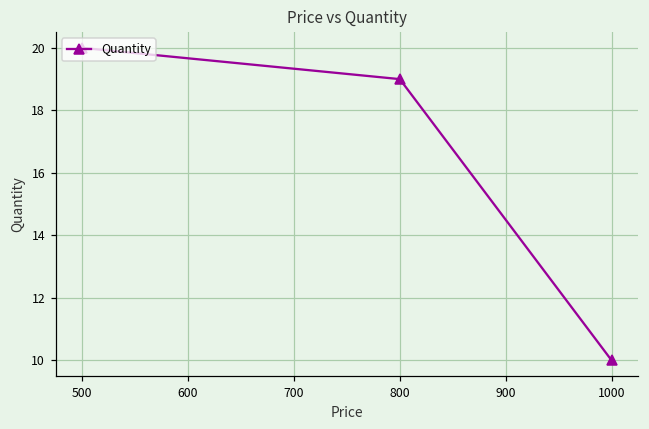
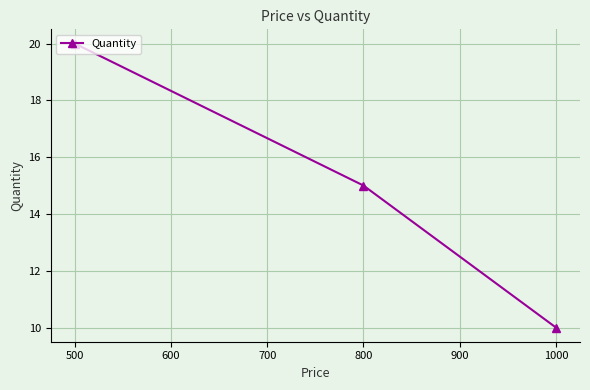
800: 19 -> 15
